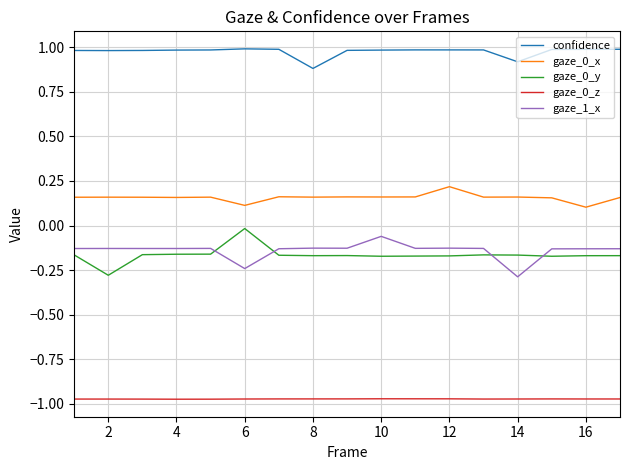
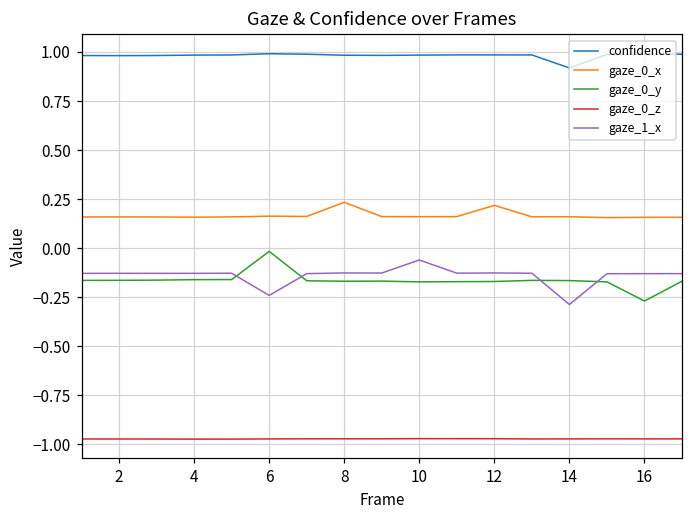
gaze_0_y, 2: -0.28 -> -0.16
gaze_0_x, 6: 0.11 -> 0.16
confidence, 8: 0.88 -> 0.98
gaze_0_x, 8: 0.16 -> 0.23
gaze_0_x, 16: 0.10 -> 0.16
gaze_0_y, 16: -0.17 -> -0.27
